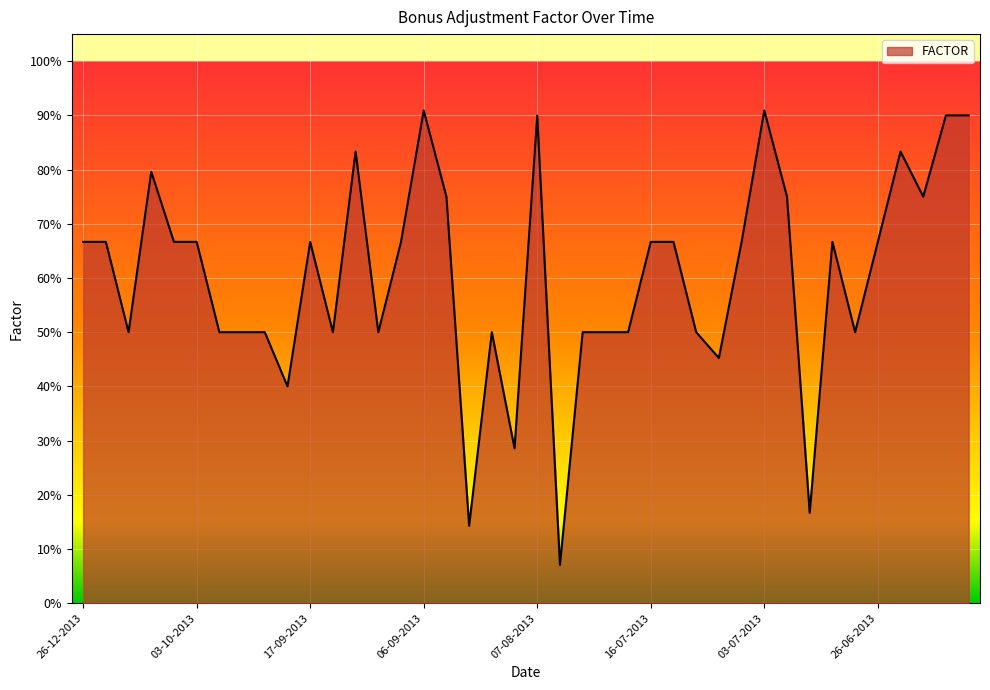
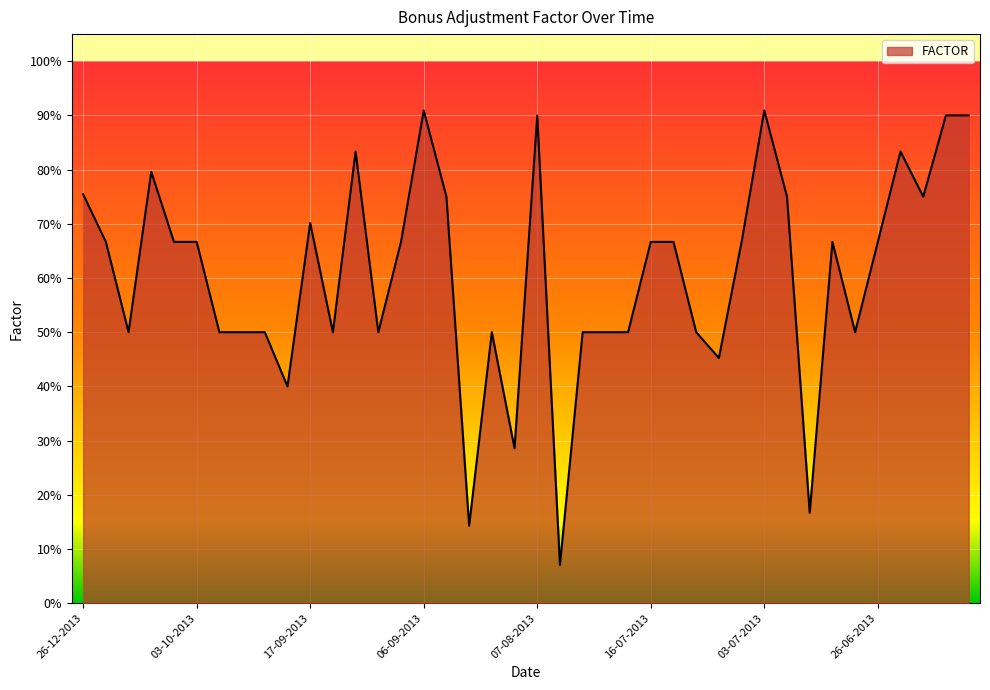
26-12-2013: 67% -> 75%
17-09-2013: 67% -> 70%
